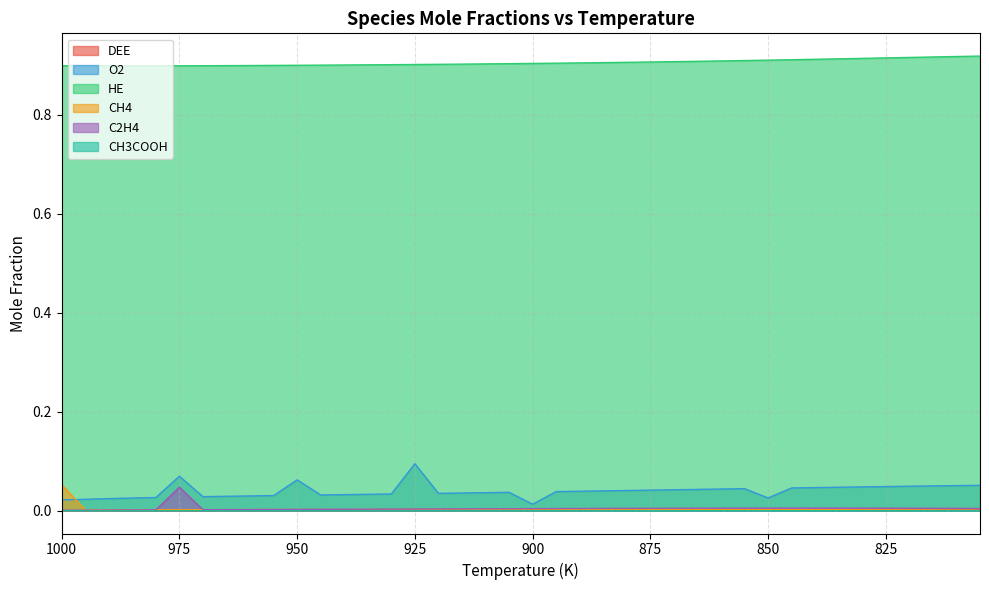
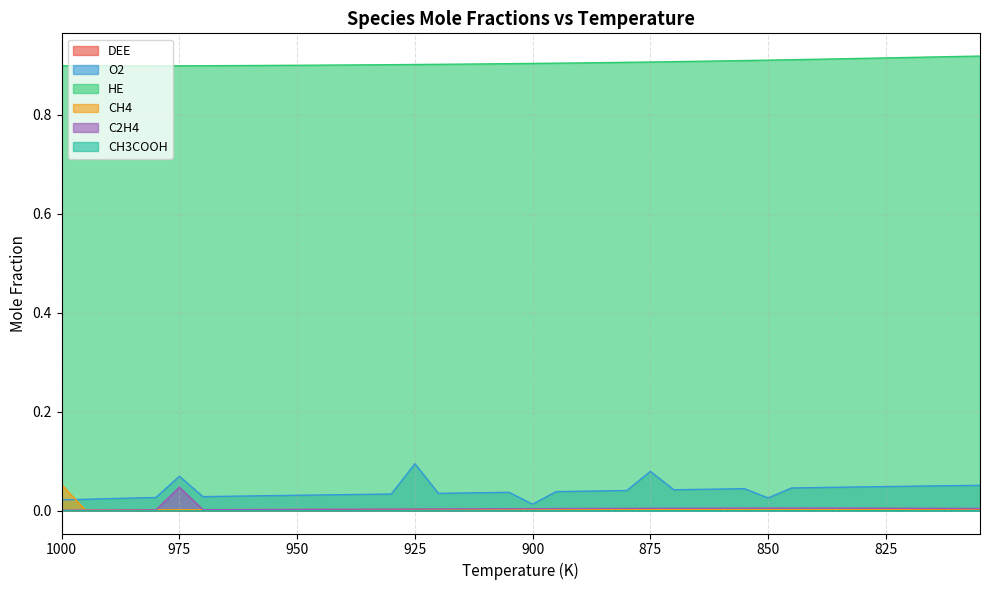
O2, 950: 0.06 -> 0.03
O2, 875: 0.04 -> 0.08
